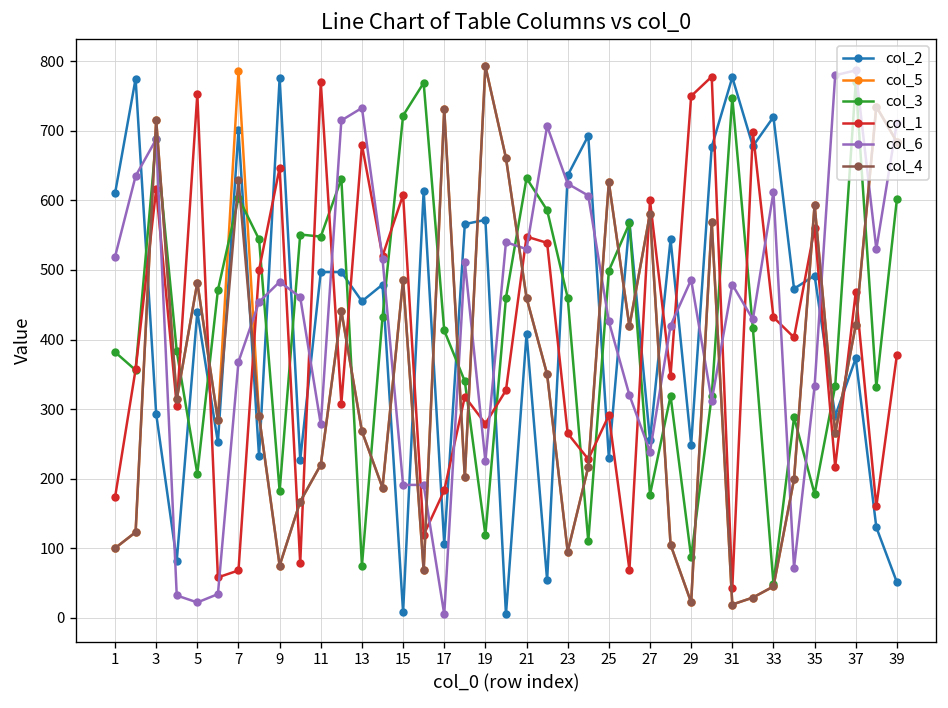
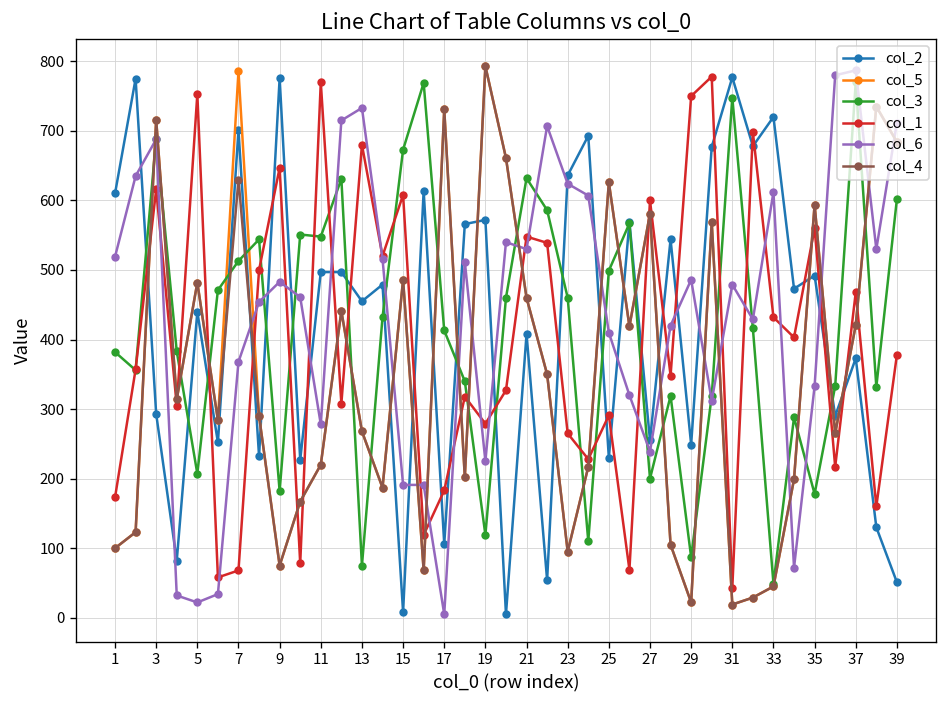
col_3, 7: 600 -> 510
col_3, 15: 720 -> 670
col_6, 25: 430 -> 410
col_3, 27: 180 -> 200
